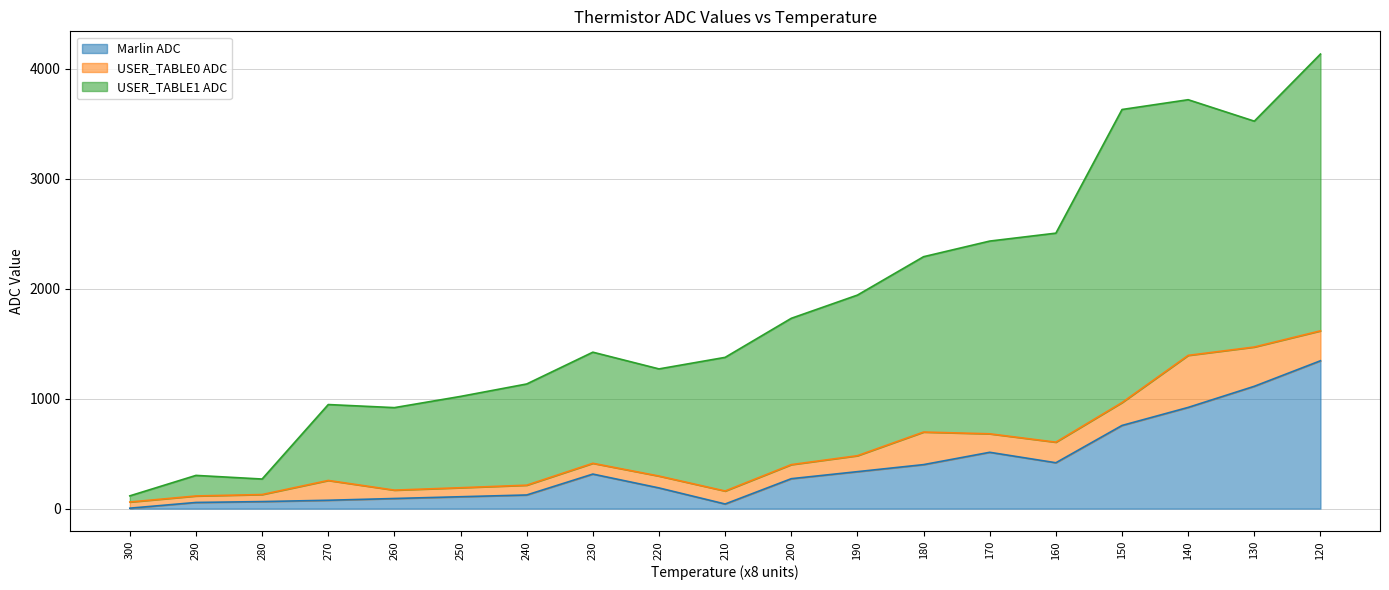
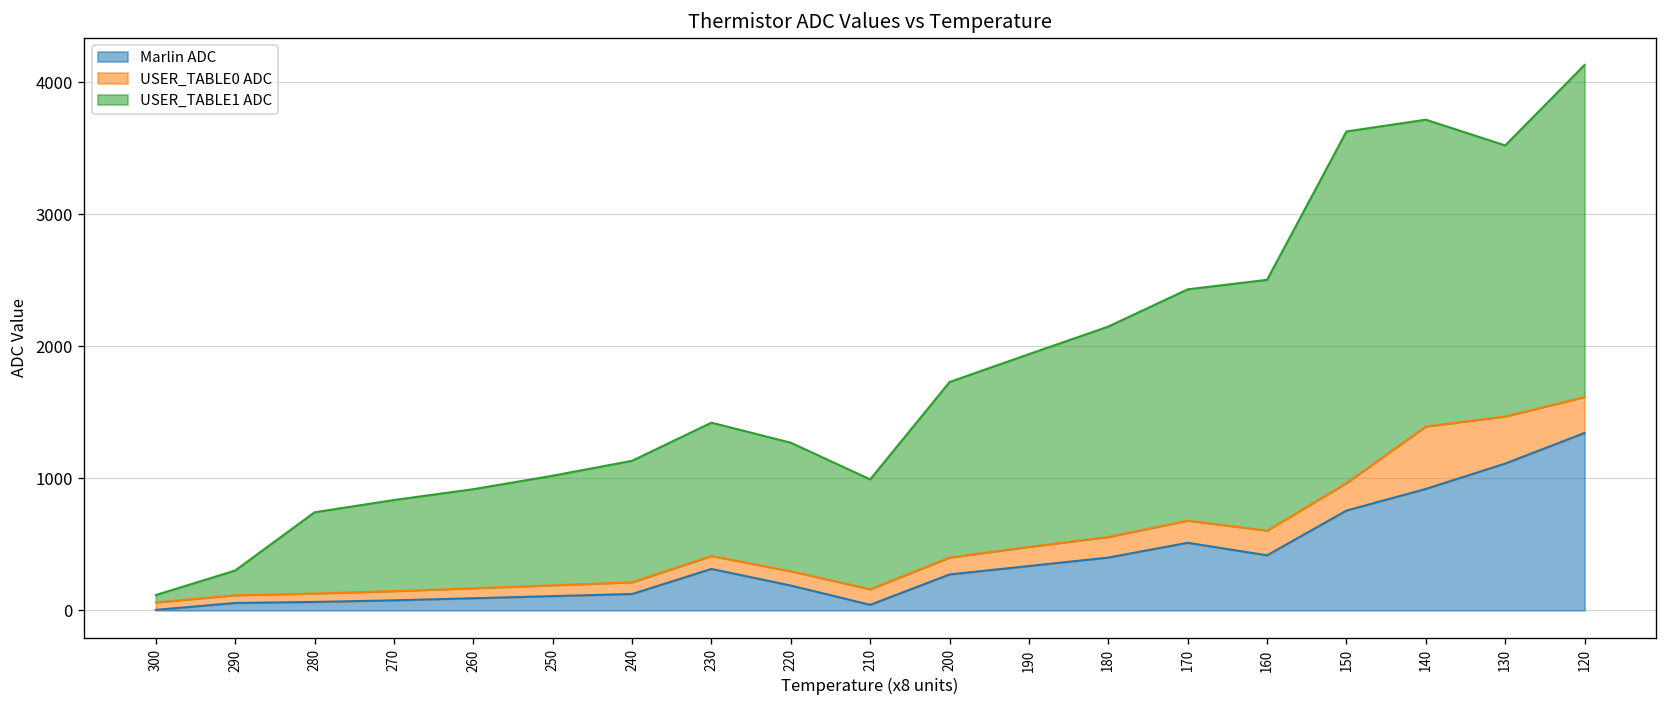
USER_TABLE1 ADC, 280: 140 -> 620
USER_TABLE0 ADC, 270: 180 -> 70
USER_TABLE1 ADC, 210: 1220 -> 830
USER_TABLE0 ADC, 180: 300 -> 160
